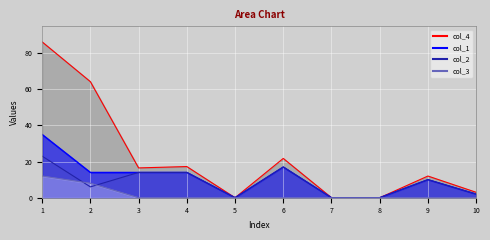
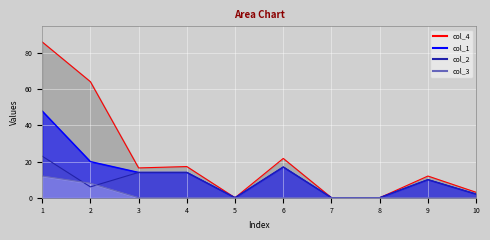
col_1, 1: 35 -> 48
col_1, 2: 14 -> 20
